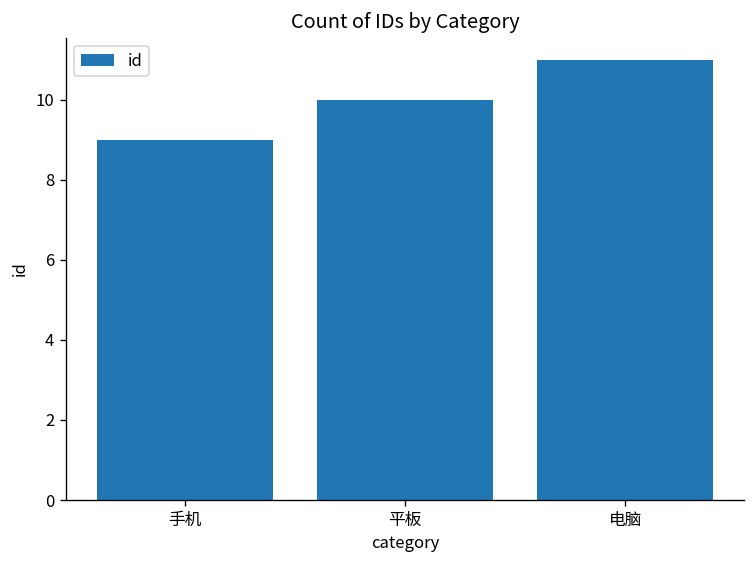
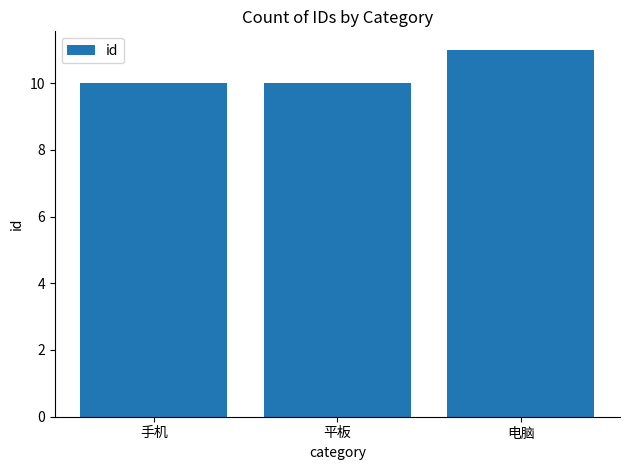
手机: 9 -> 10
